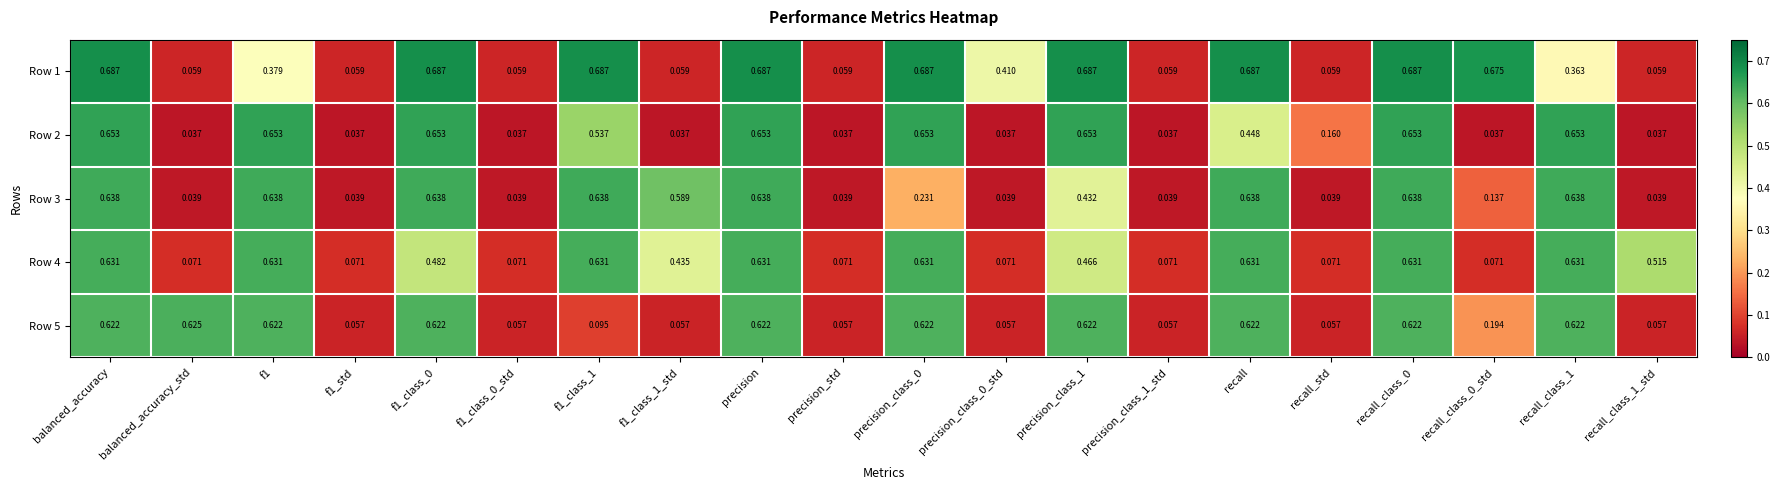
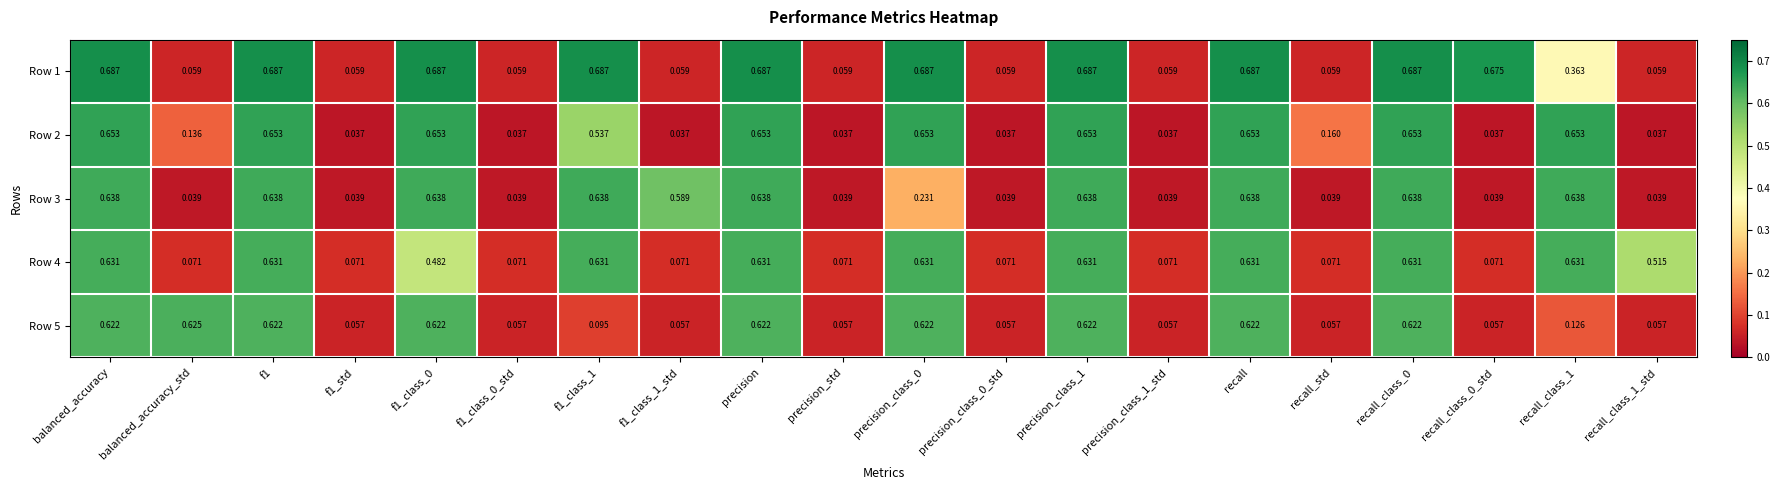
Row 1, f1: 0.379 -> 0.687
Row 1, precision_class_0_std: 0.410 -> 0.059
Row 2, balanced_accuracy_std: 0.037 -> 0.136
Row 2, recall: 0.448 -> 0.653
Row 3, precision_class_1: 0.432 -> 0.638
Row 3, recall_class_0_std: 0.137 -> 0.039
Row 4, f1_class_1_std: 0.435 -> 0.071
Row 4, precision_class_1: 0.466 -> 0.631
Row 5, recall_class_0_std: 0.194 -> 0.057
Row 5, recall_class_1: 0.622 -> 0.126
